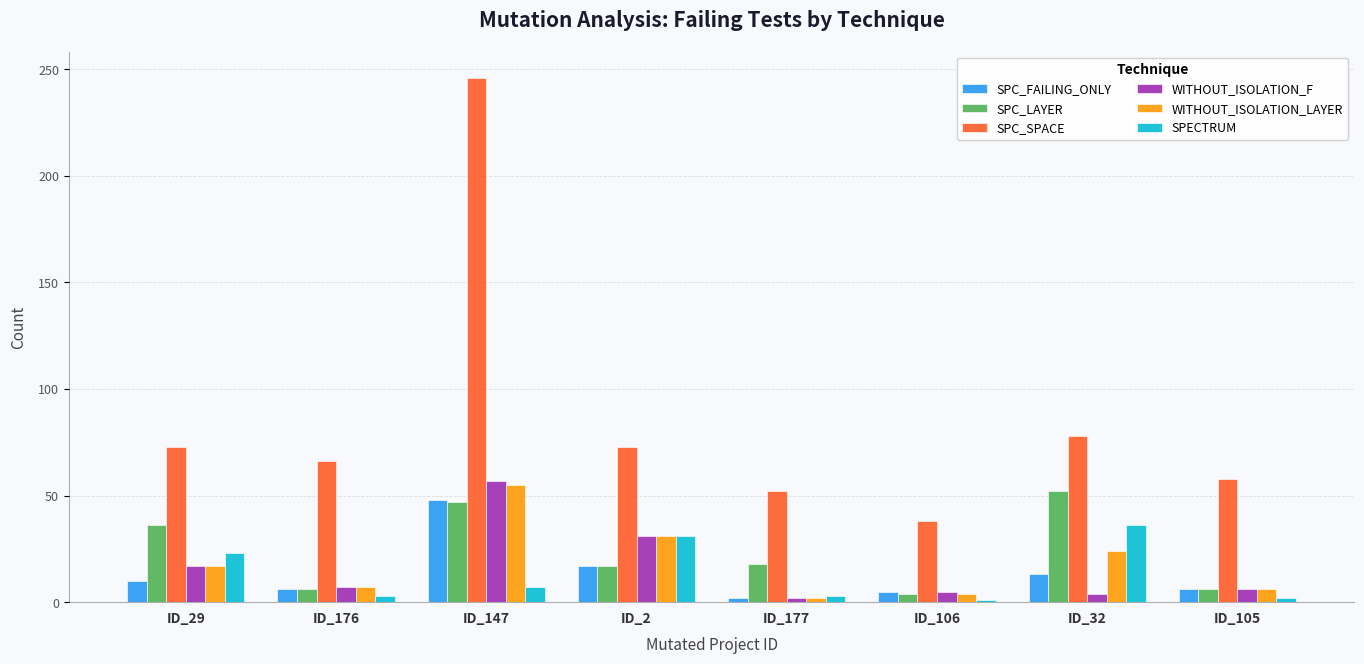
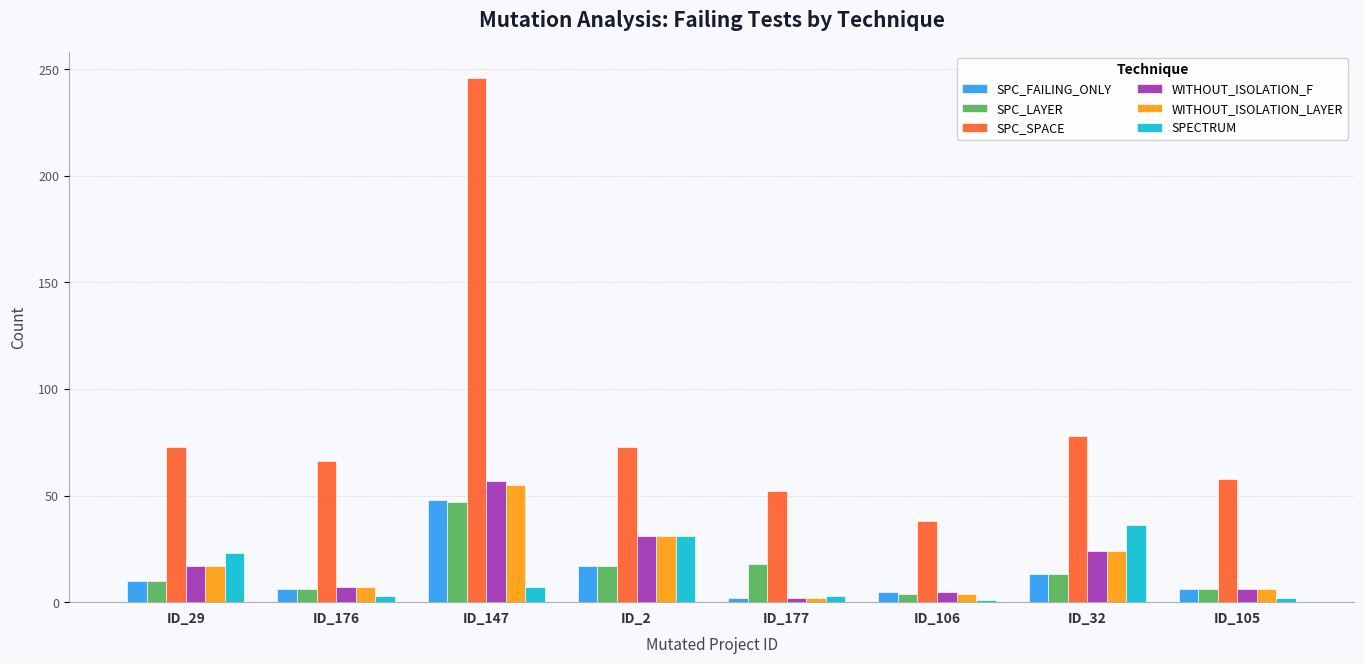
SPC_LAYER, ID_29: 36 -> 10
SPC_LAYER, ID_32: 52 -> 13
WITHOUT_ISOLATION_F, ID_32: 4 -> 24
